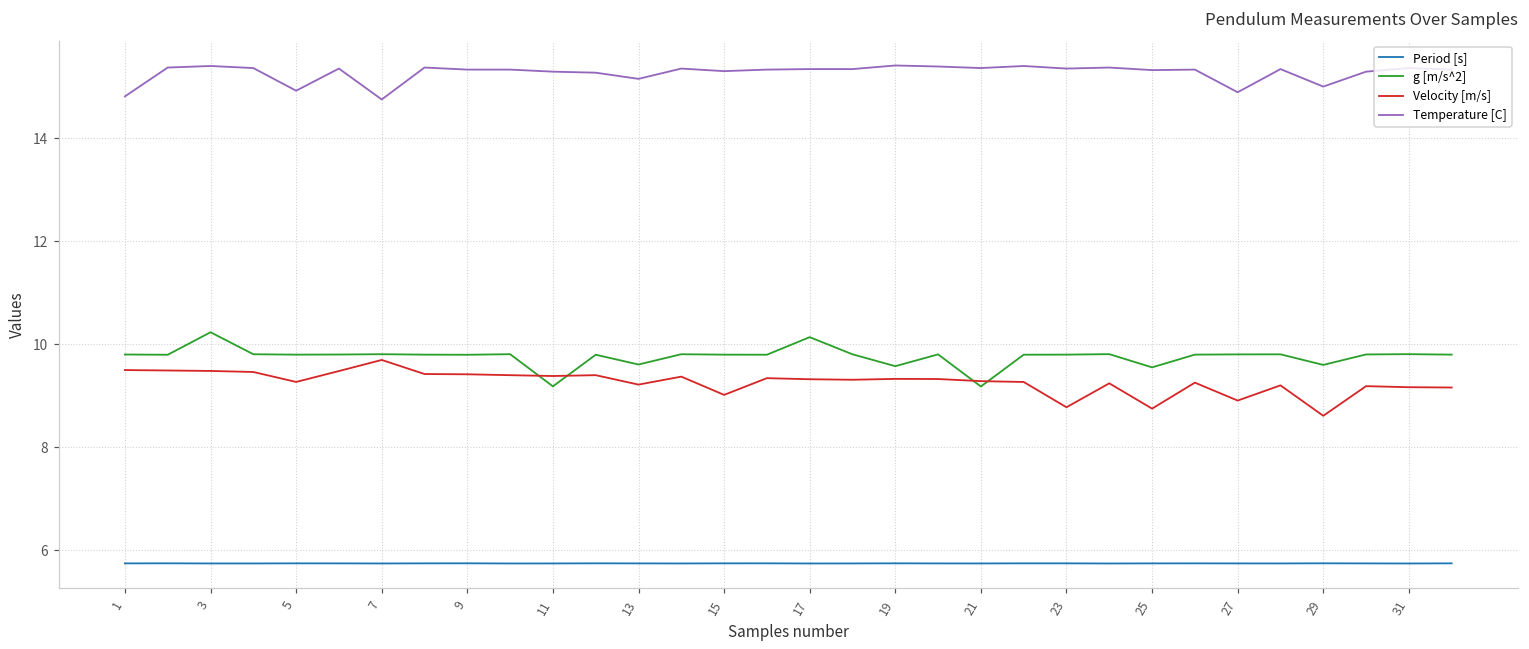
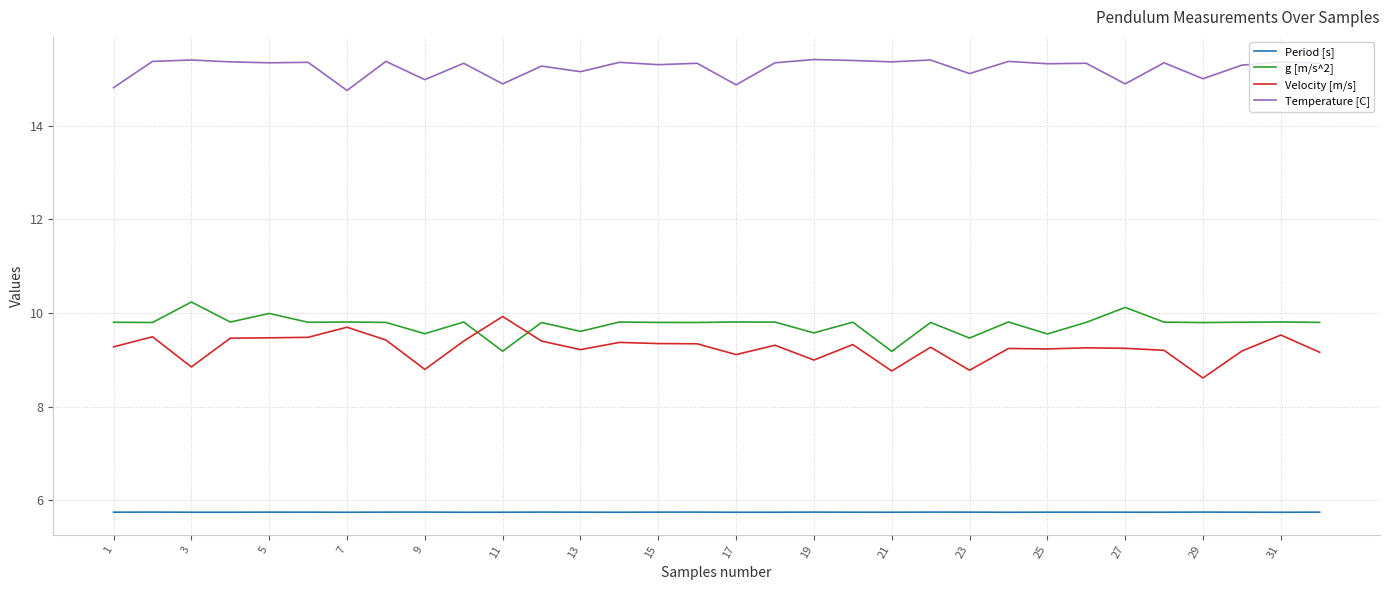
Velocity [m/s], 1: 9.5 -> 9.3
Velocity [m/s], 3: 9.5 -> 8.8
g [m/s^2], 5: 9.8 -> 10.0
Velocity [m/s], 5: 9.3 -> 9.5
Temperature [C], 5: 14.9 -> 15.3
g [m/s^2], 9: 9.8 -> 9.6
Velocity [m/s], 9: 9.4 -> 8.8
Temperature [C], 9: 15.3 -> 15.0
Velocity [m/s], 11: 9.4 -> 9.9
Temperature [C], 11: 15.3 -> 14.9
Velocity [m/s], 15: 9.0 -> 9.3
g [m/s^2], 17: 10.1 -> 9.8
Velocity [m/s], 17: 9.3 -> 9.1
Temperature [C], 17: 15.3 -> 14.9
Velocity [m/s], 19: 9.3 -> 9.0
Velocity [m/s], 21: 9.3 -> 8.8
g [m/s^2], 23: 9.8 -> 9.5
Temperature [C], 23: 15.4 -> 15.1
Velocity [m/s], 25: 8.7 -> 9.2
g [m/s^2], 27: 9.8 -> 10.1
Velocity [m/s], 27: 8.9 -> 9.2
g [m/s^2], 29: 9.6 -> 9.8
Velocity [m/s], 31: 9.2 -> 9.5
